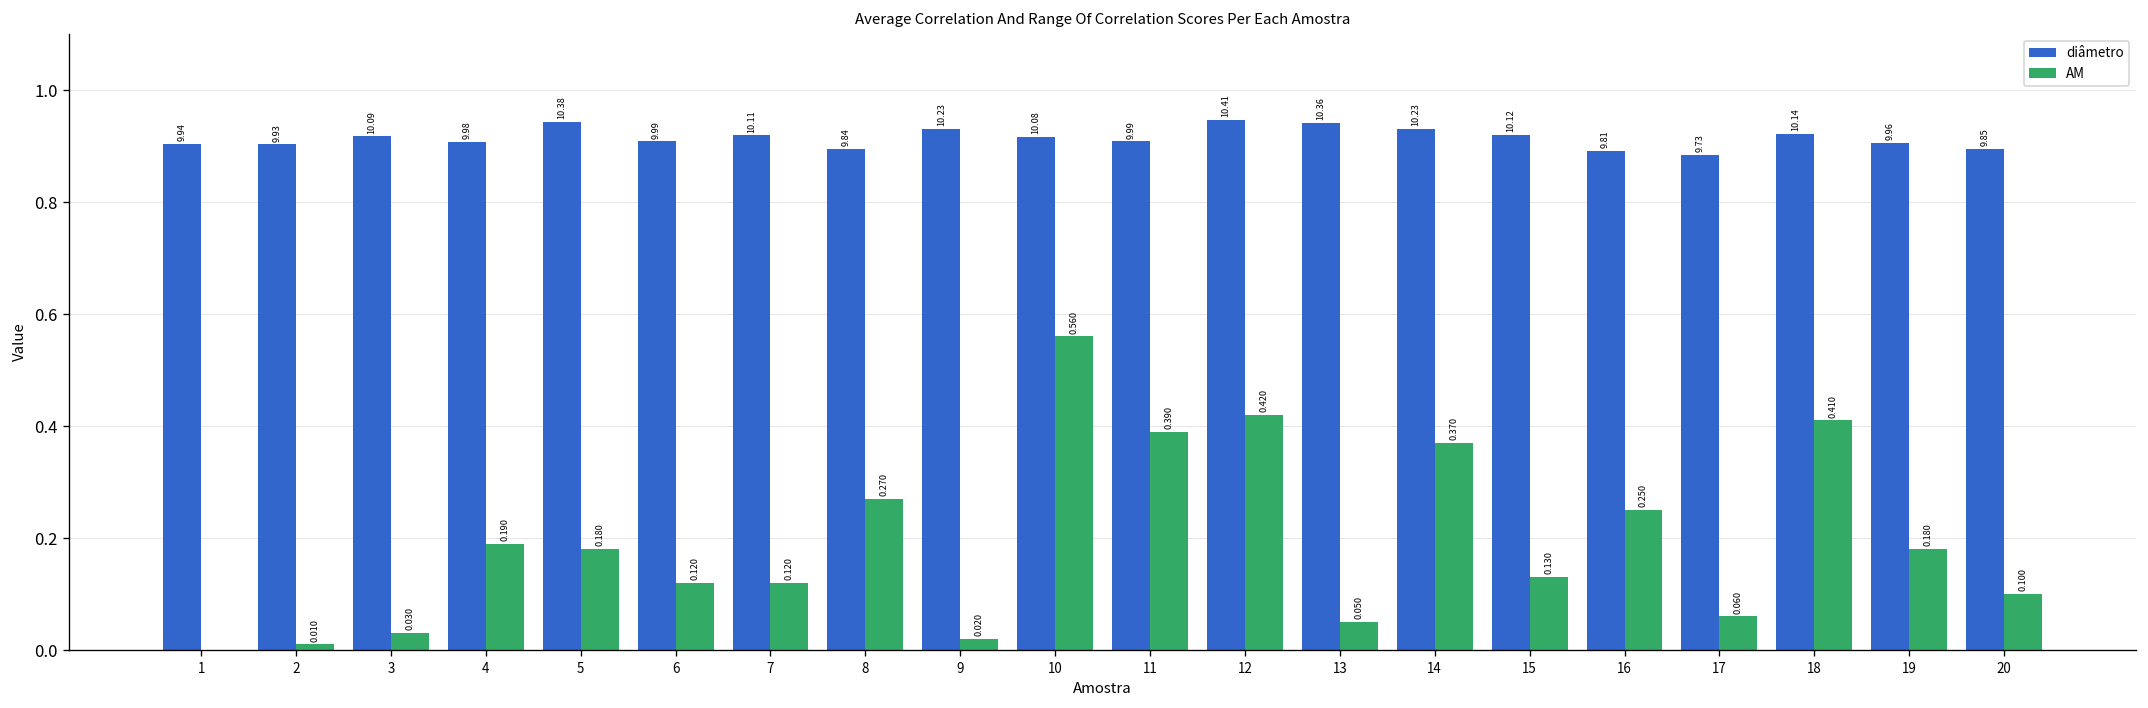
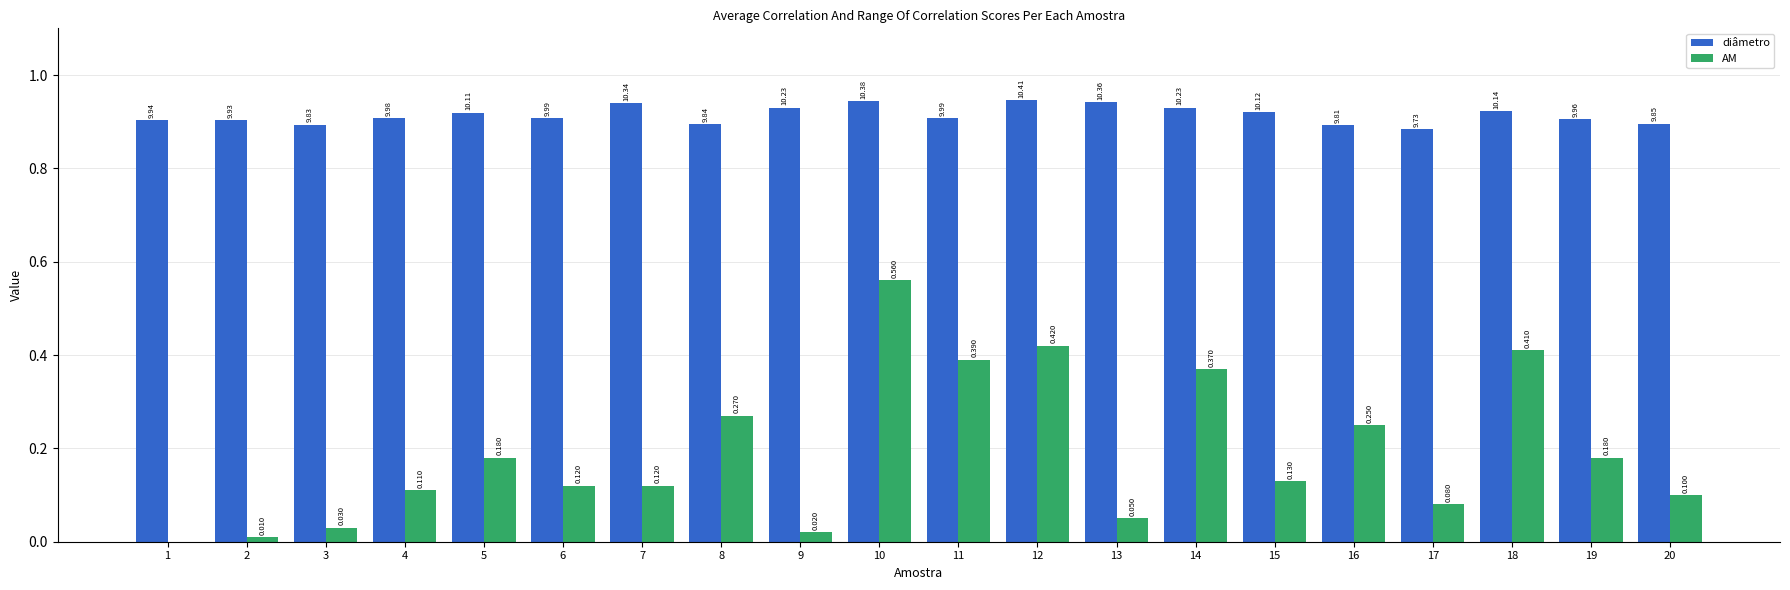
diâmetro, 3: 10.09 -> 9.83
AM, 4: 0.190 -> 0.110
diâmetro, 5: 10.38 -> 10.11
diâmetro, 7: 10.11 -> 10.34
diâmetro, 10: 10.08 -> 10.38
AM, 17: 0.060 -> 0.080
